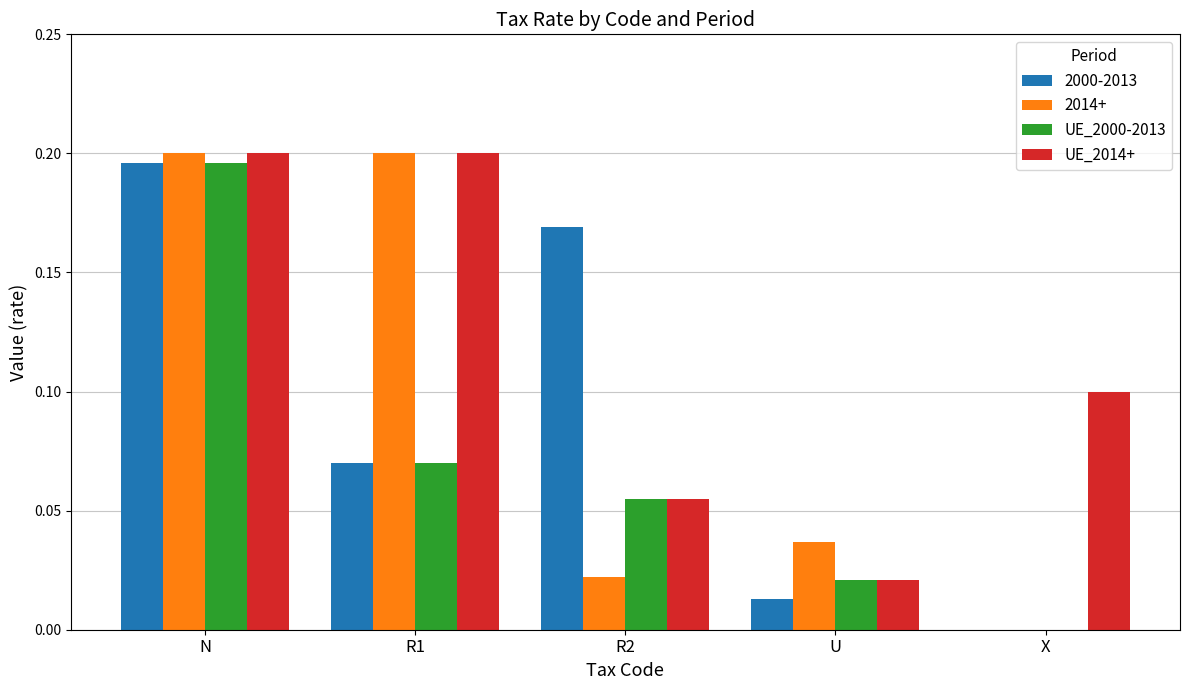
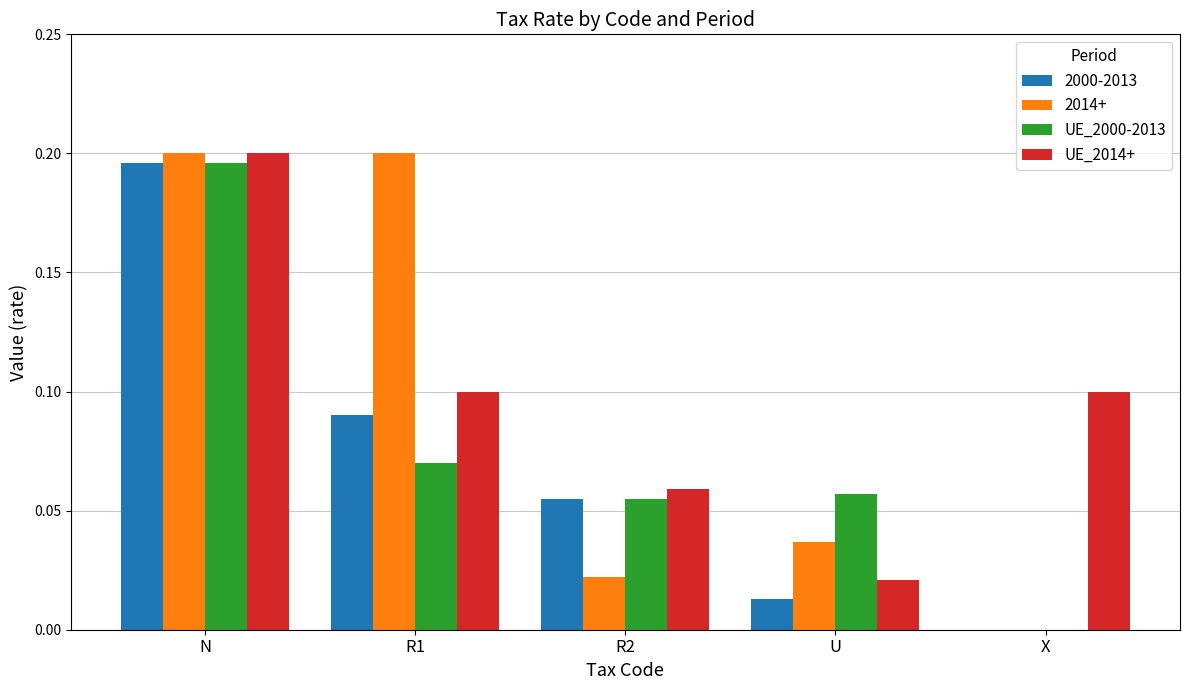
2000-2013, R1: 0.07 -> 0.09
UE_2014+, R1: 0.2 -> 0.1
2000-2013, R2: 0.169 -> 0.055
UE_2014+, R2: 0.055 -> 0.059
UE_2000-2013, U: 0.021 -> 0.057
